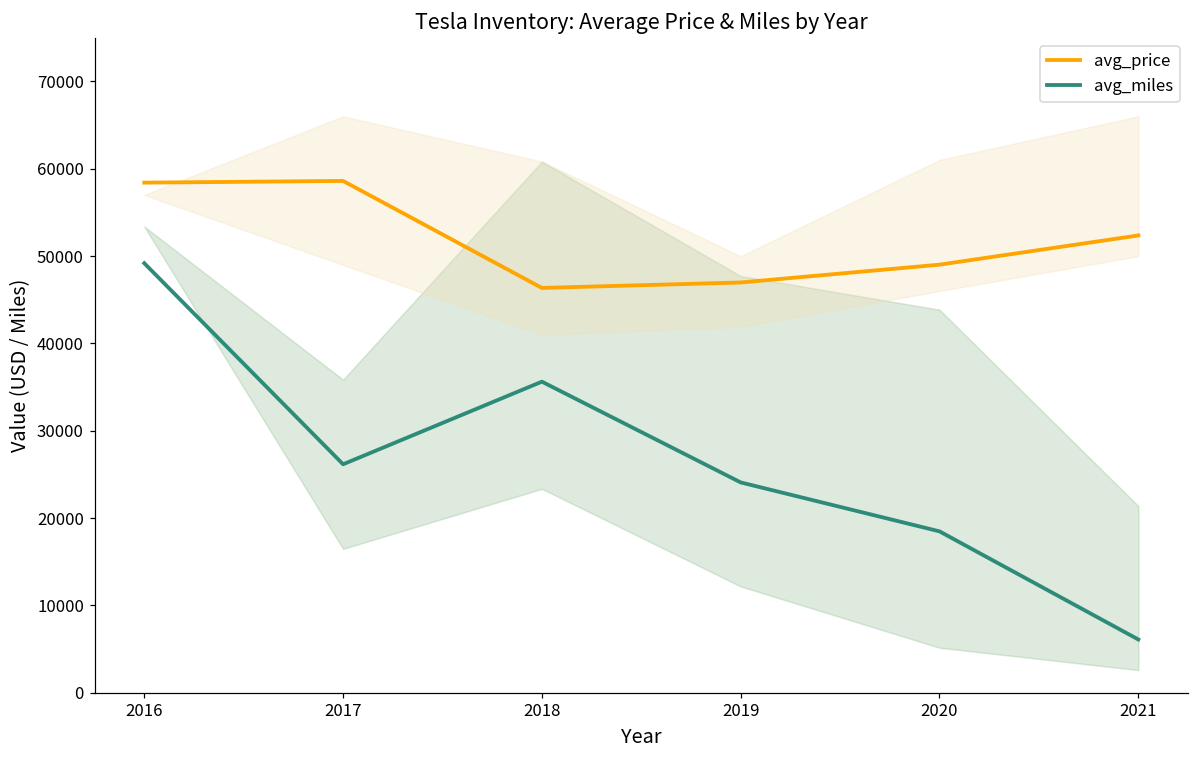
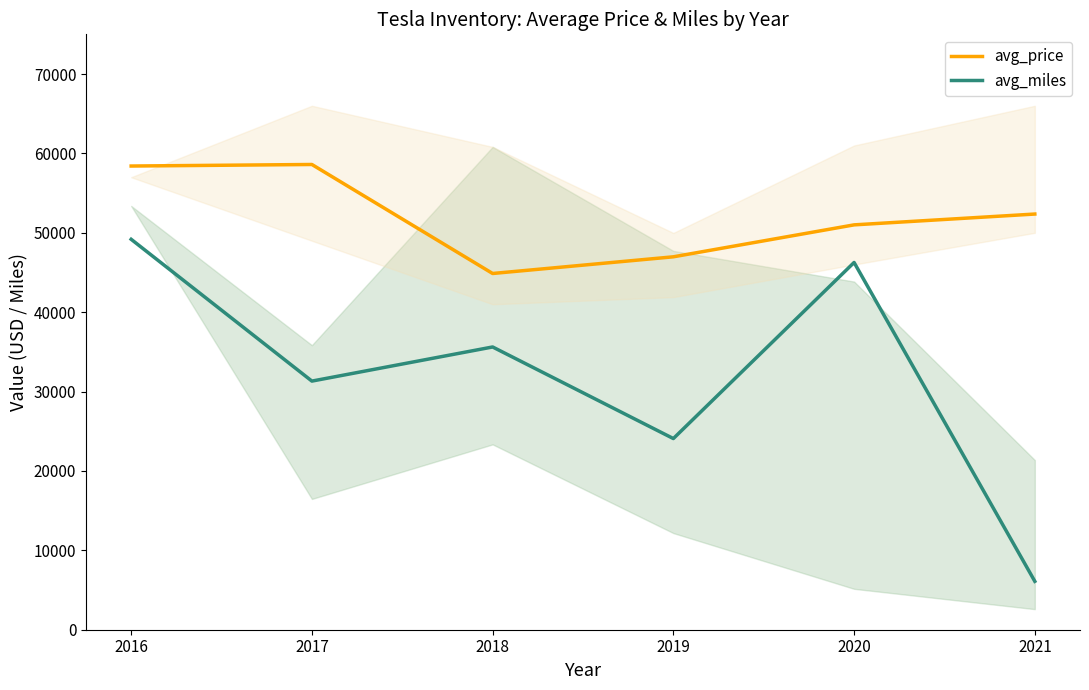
avg_miles, 2017: 26000 -> 31000
avg_price, 2018: 46000 -> 45000
avg_price, 2020: 49000 -> 51000
avg_miles, 2020: 18000 -> 46000
